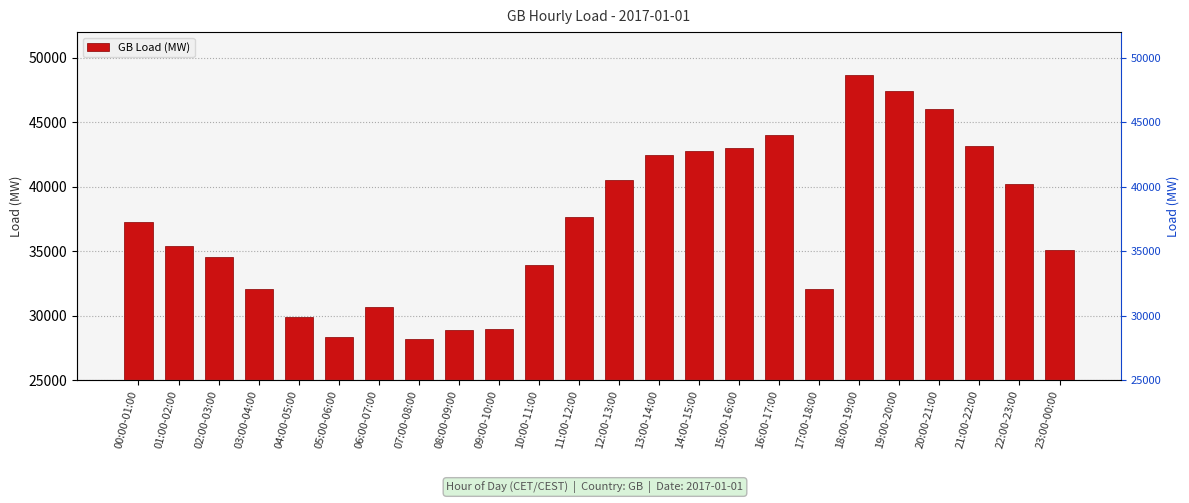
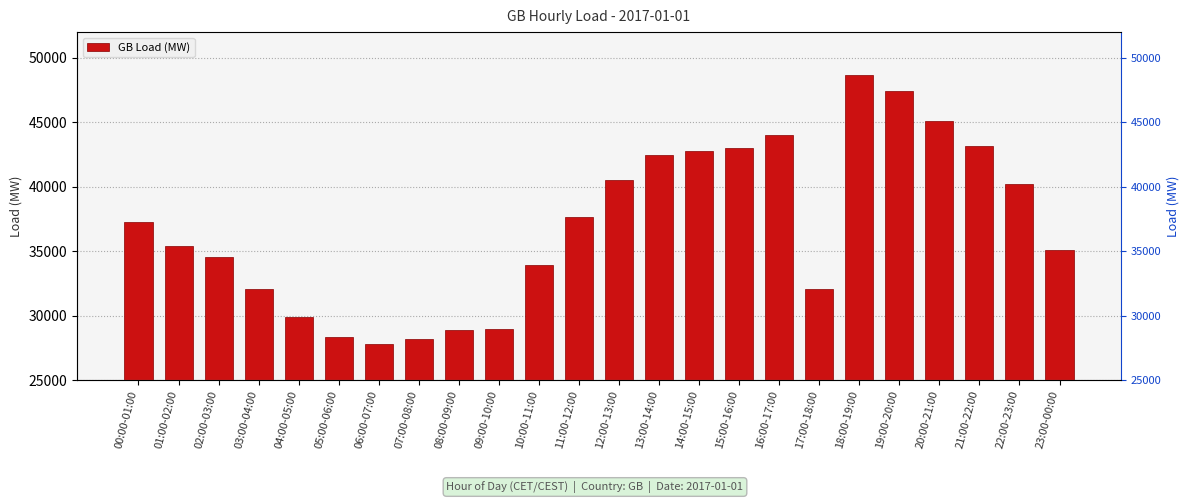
06:00-07:00: 30700 -> 27800
20:00-21:00: 46000 -> 45100
